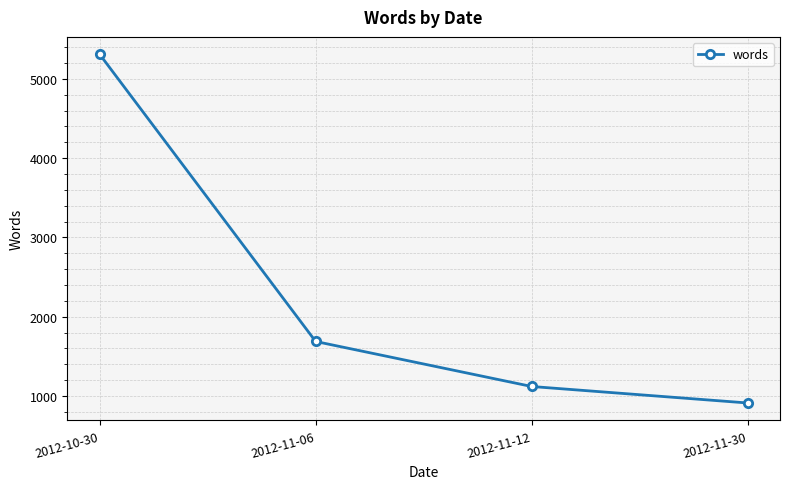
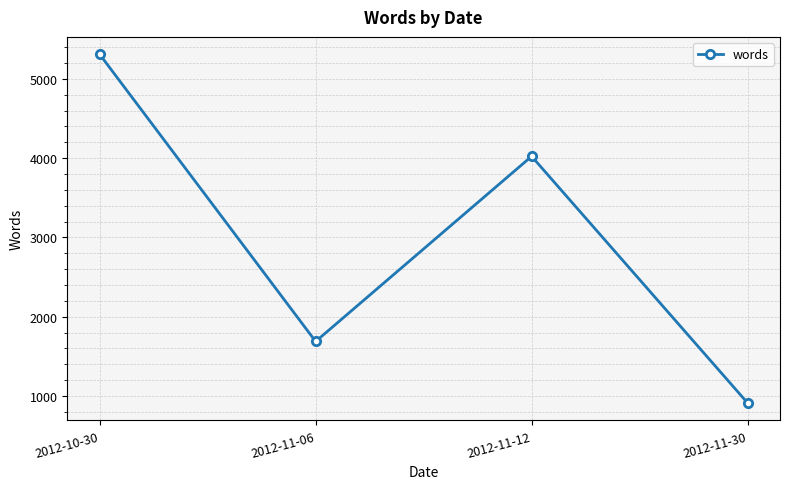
2012-11-12: 1100 -> 4000
